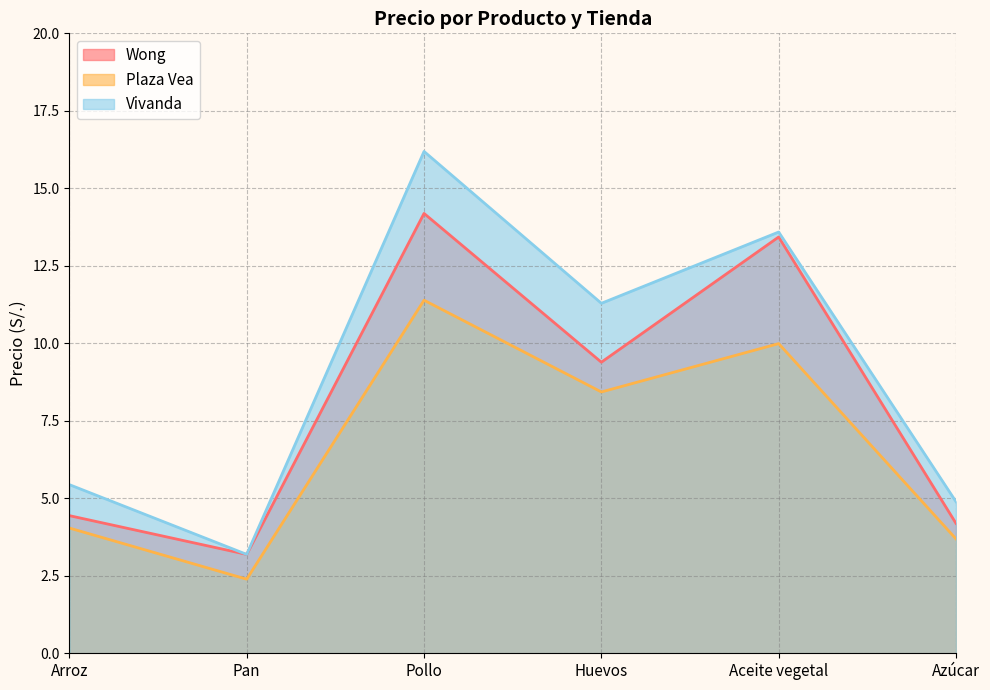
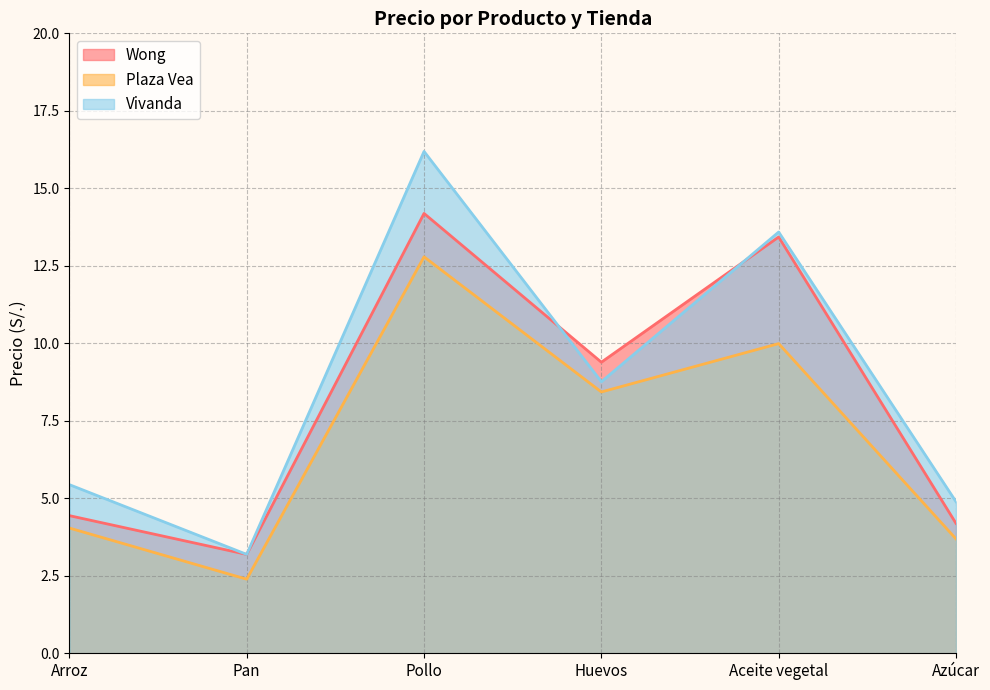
Plaza Vea, Pollo: 11.4 -> 12.8
Vivanda, Huevos: 11.3 -> 8.8
